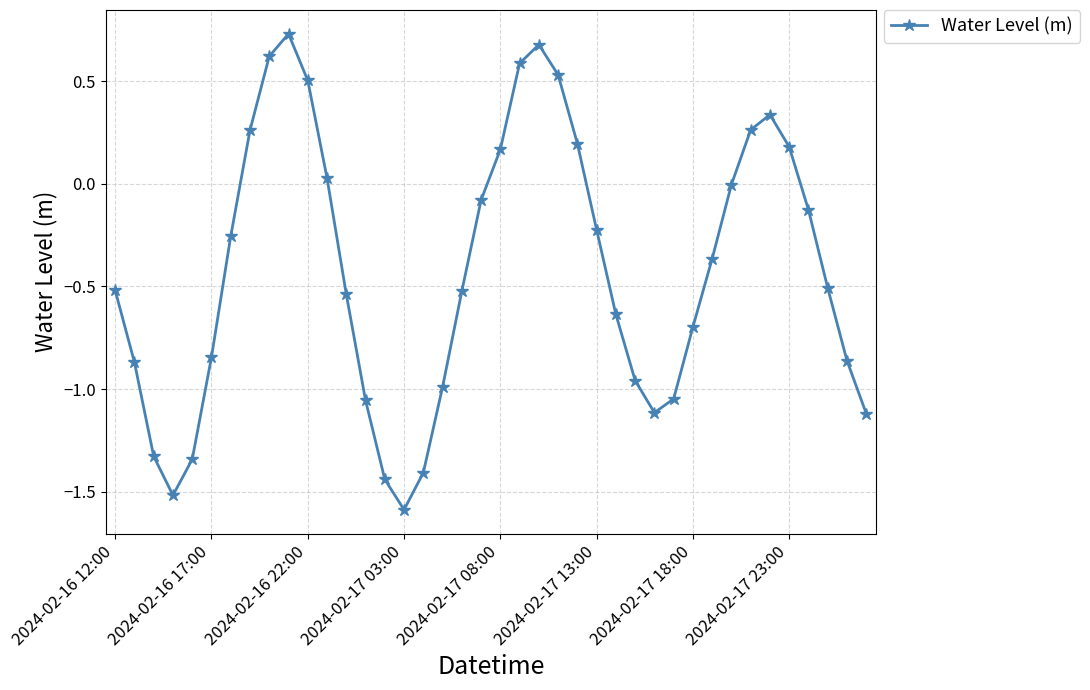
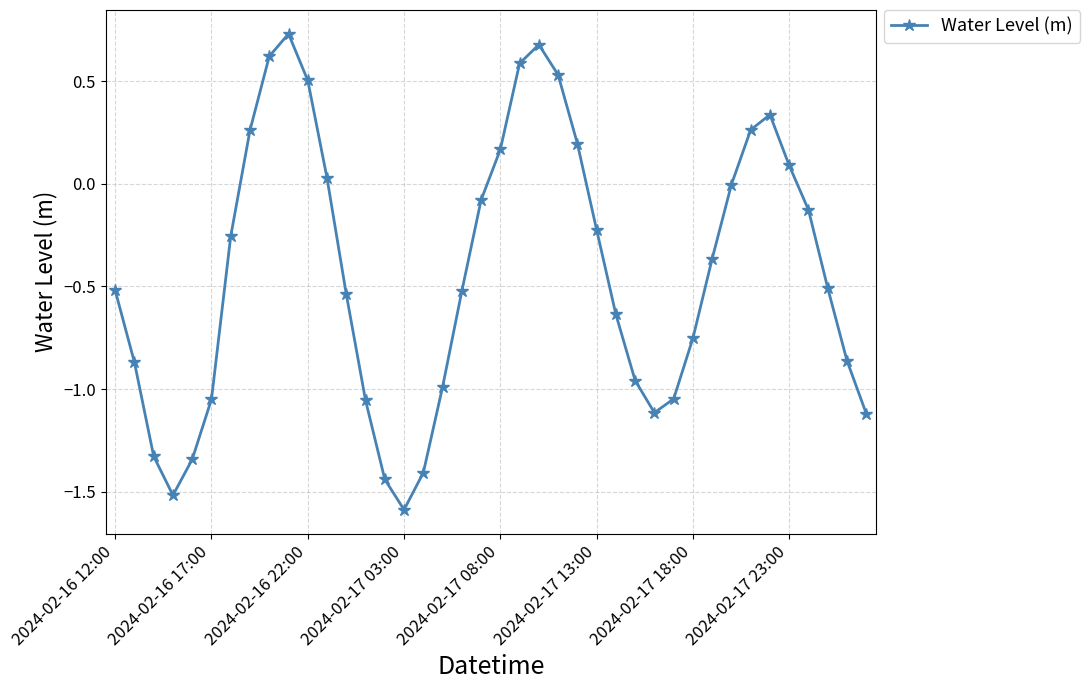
2024-02-16 17:00: -0.84 -> -1.05
2024-02-17 18:00: -0.70 -> -0.75
2024-02-17 23:00: 0.18 -> 0.09
